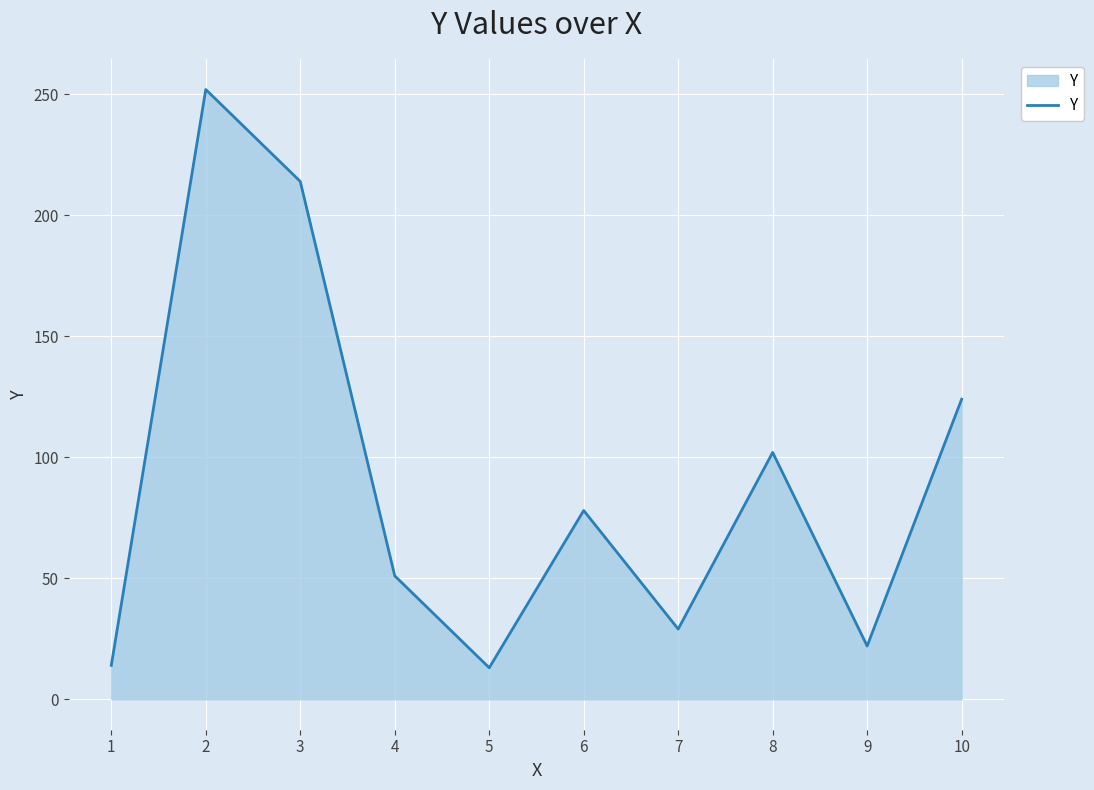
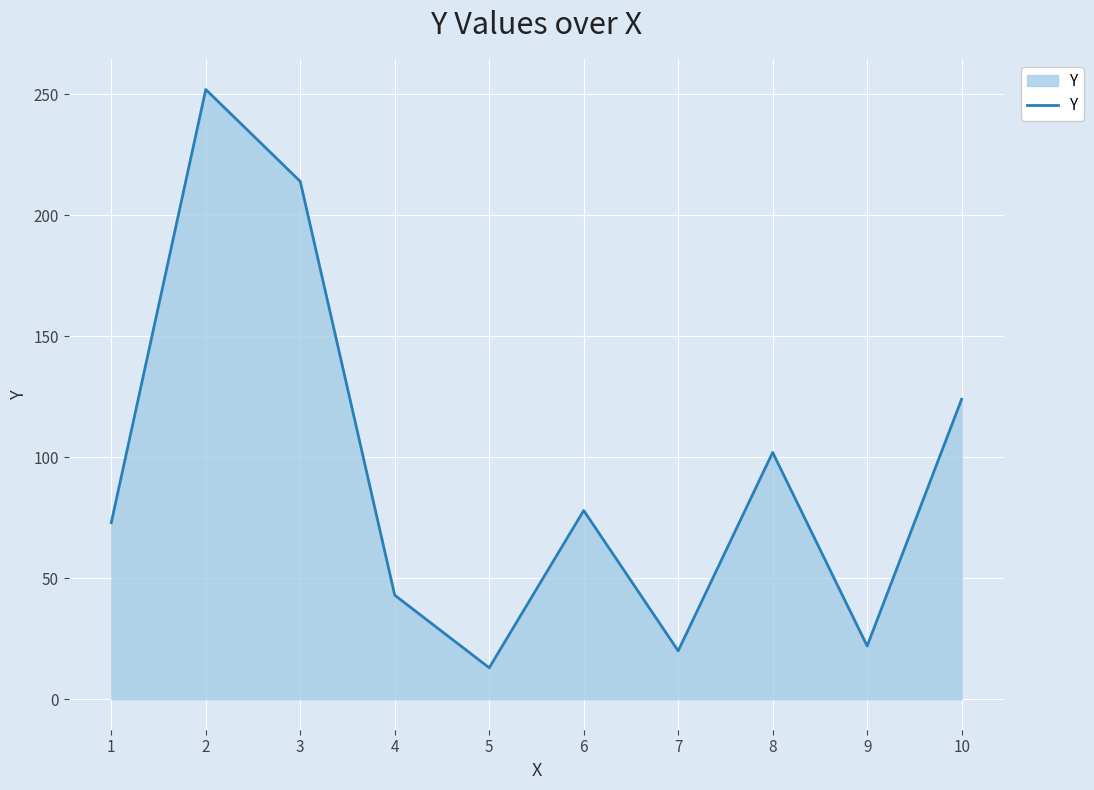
1: 14 -> 73
4: 51 -> 43
7: 29 -> 20
